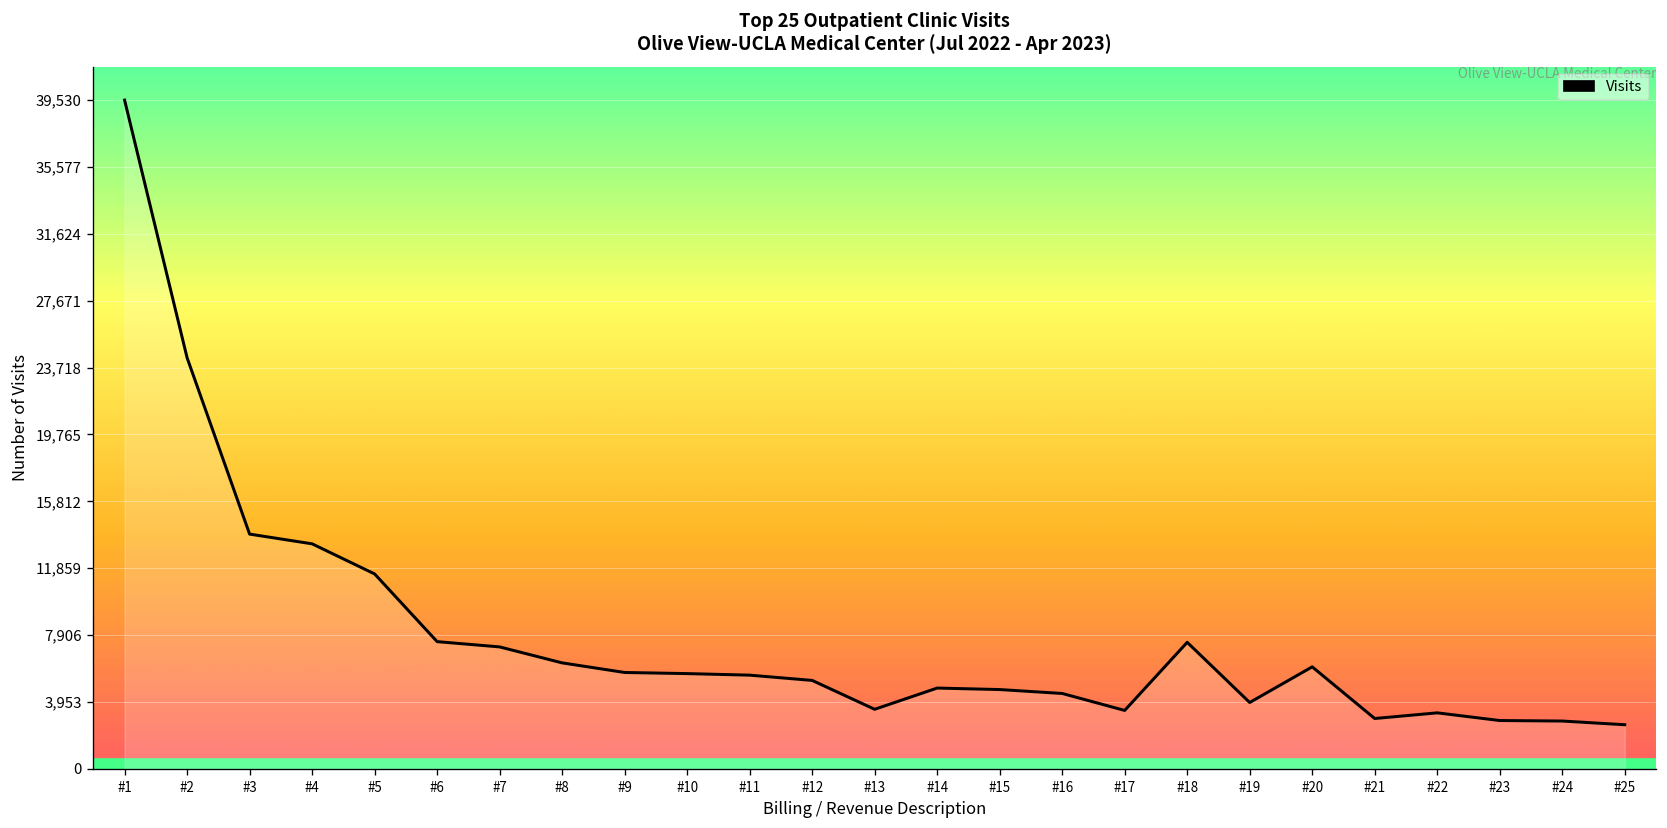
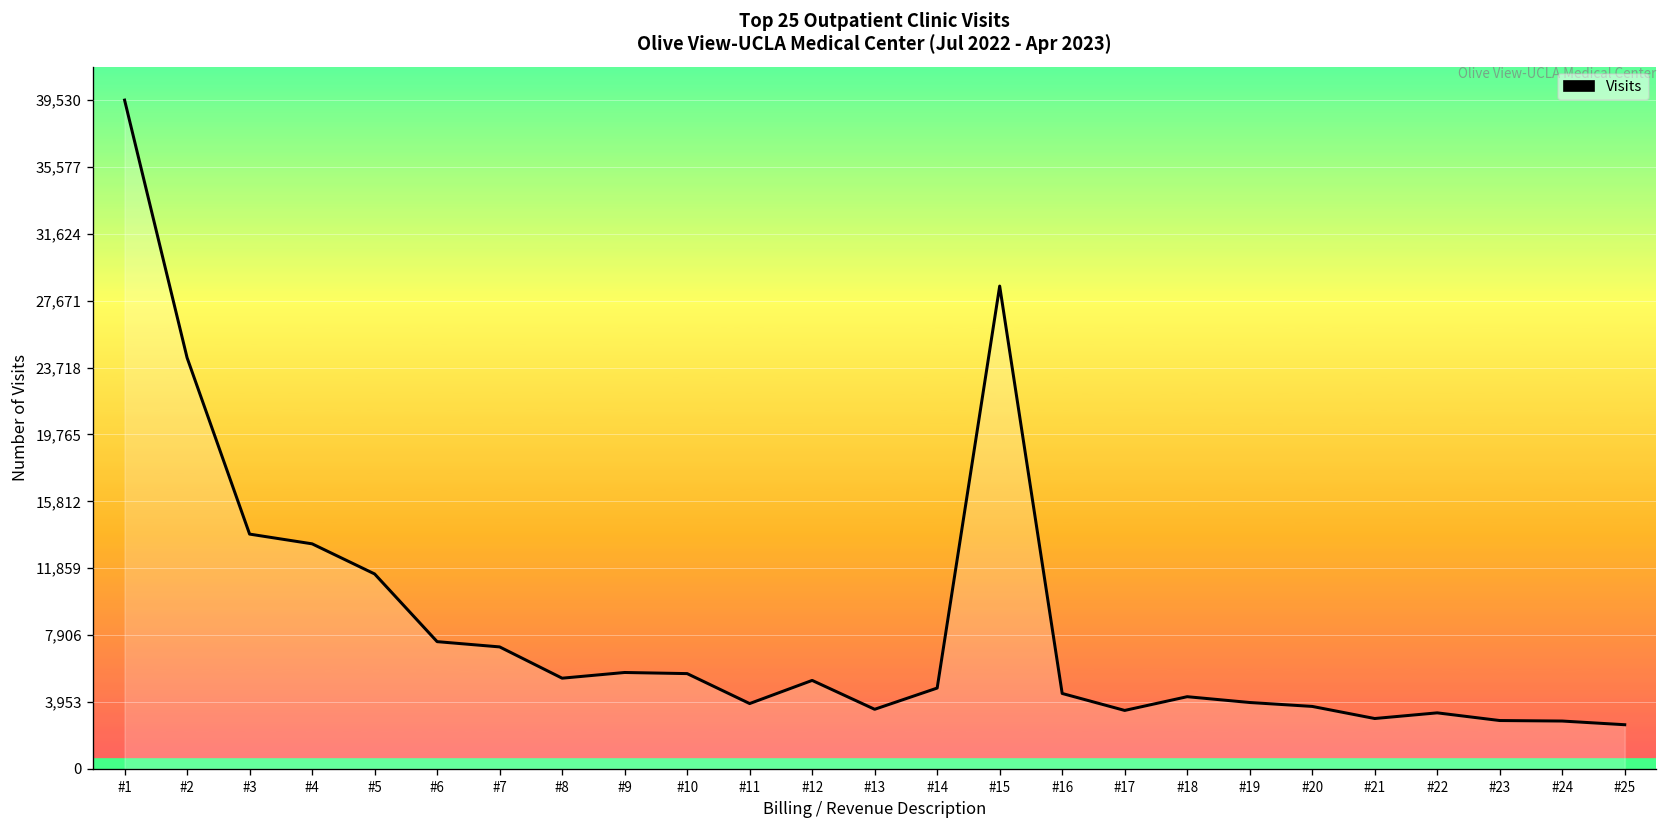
#8: 6,300 -> 5,400
#11: 5,500 -> 3,900
#15: 4,700 -> 28,500
#18: 7,500 -> 4,300
#20: 6,000 -> 3,700
